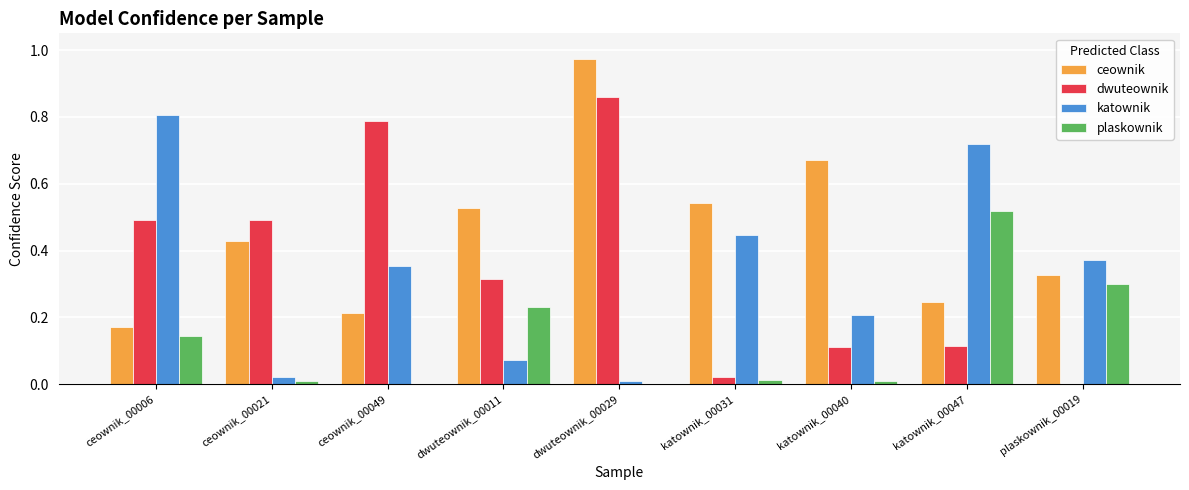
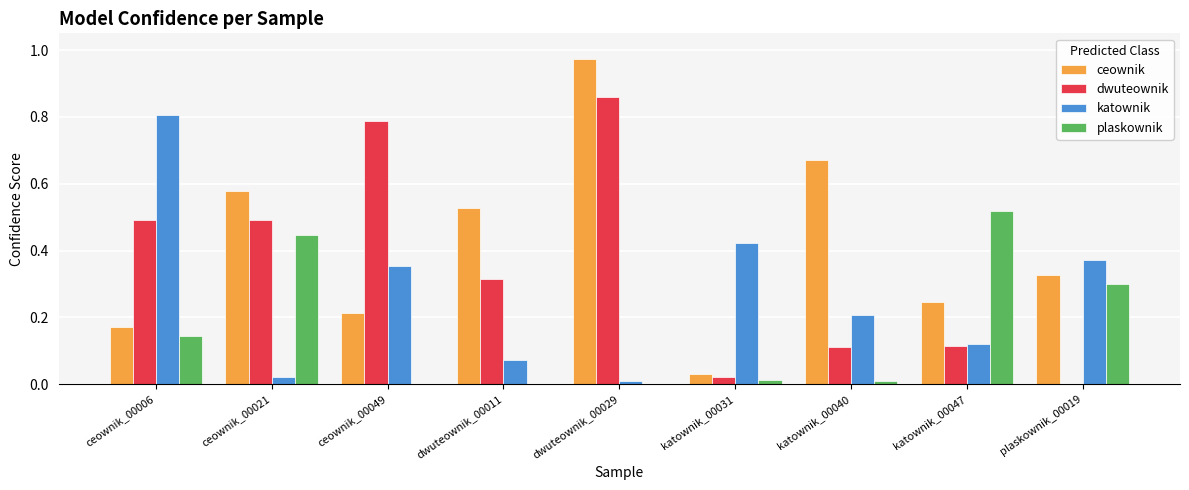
ceownik, ceownik_00021: 0.43 -> 0.58
plaskownik, ceownik_00021: 0.01 -> 0.45
plaskownik, dwuteownik_00011: 0.23 -> 0.00
ceownik, katownik_00031: 0.54 -> 0.03
katownik, katownik_00031: 0.45 -> 0.42
katownik, katownik_00047: 0.72 -> 0.12
